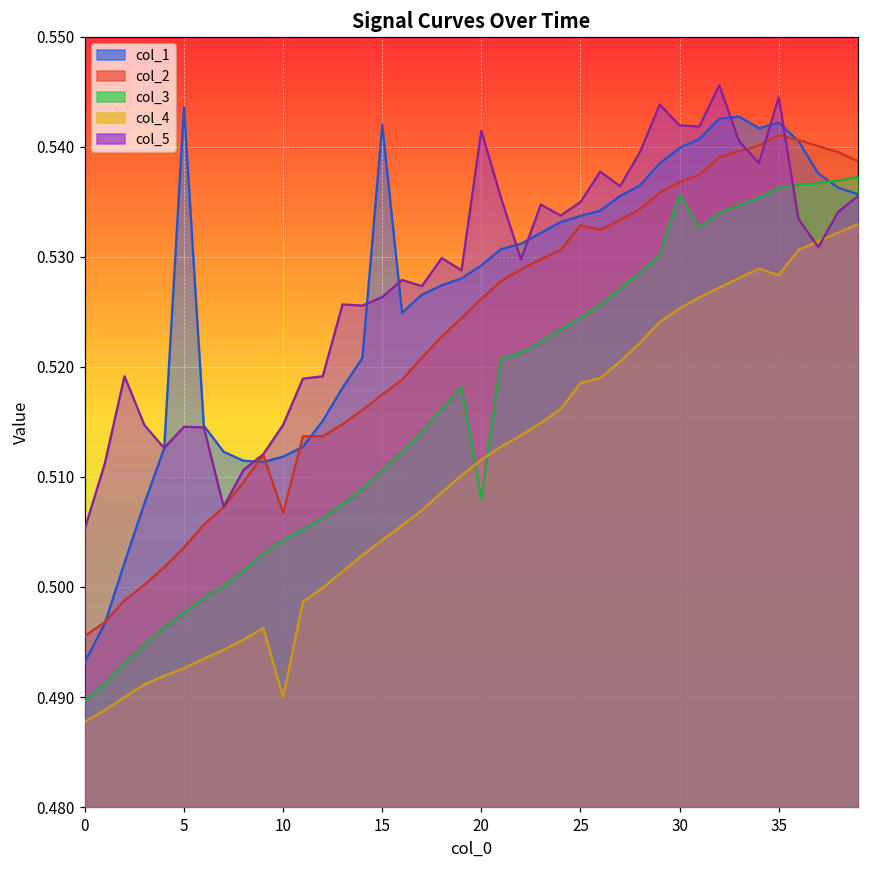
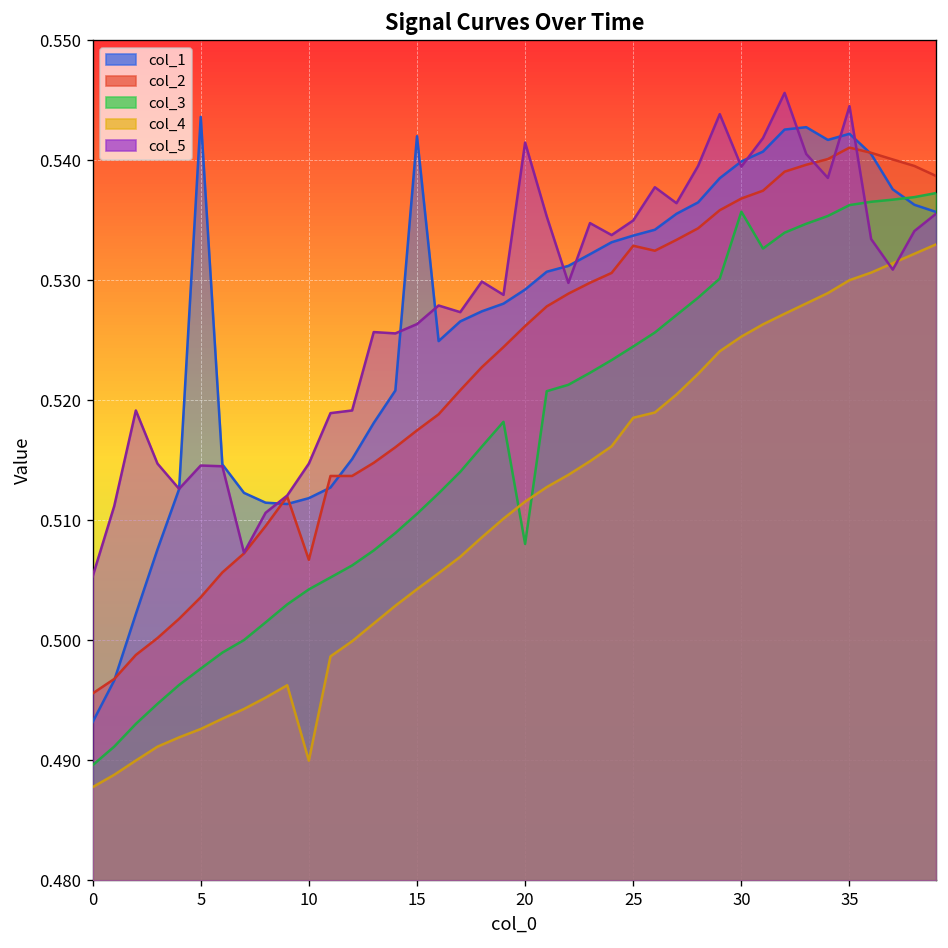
col_5, 30: 0.5419 -> 0.5395
col_4, 35: 0.5283 -> 0.5300
